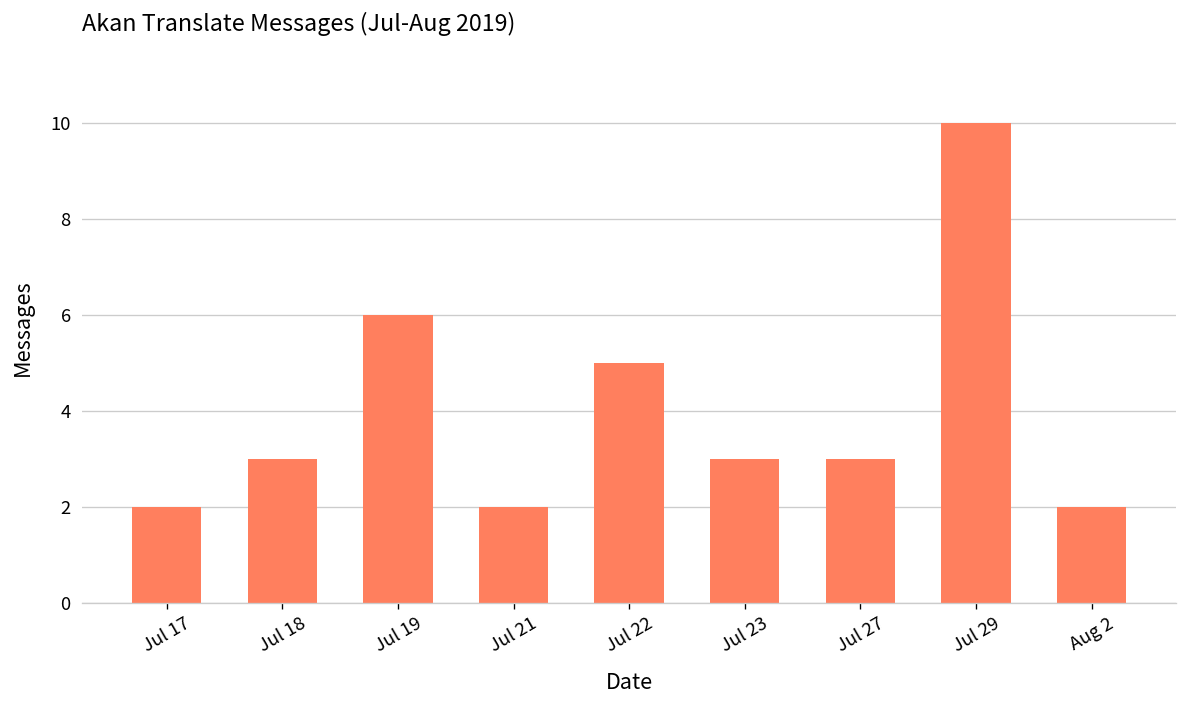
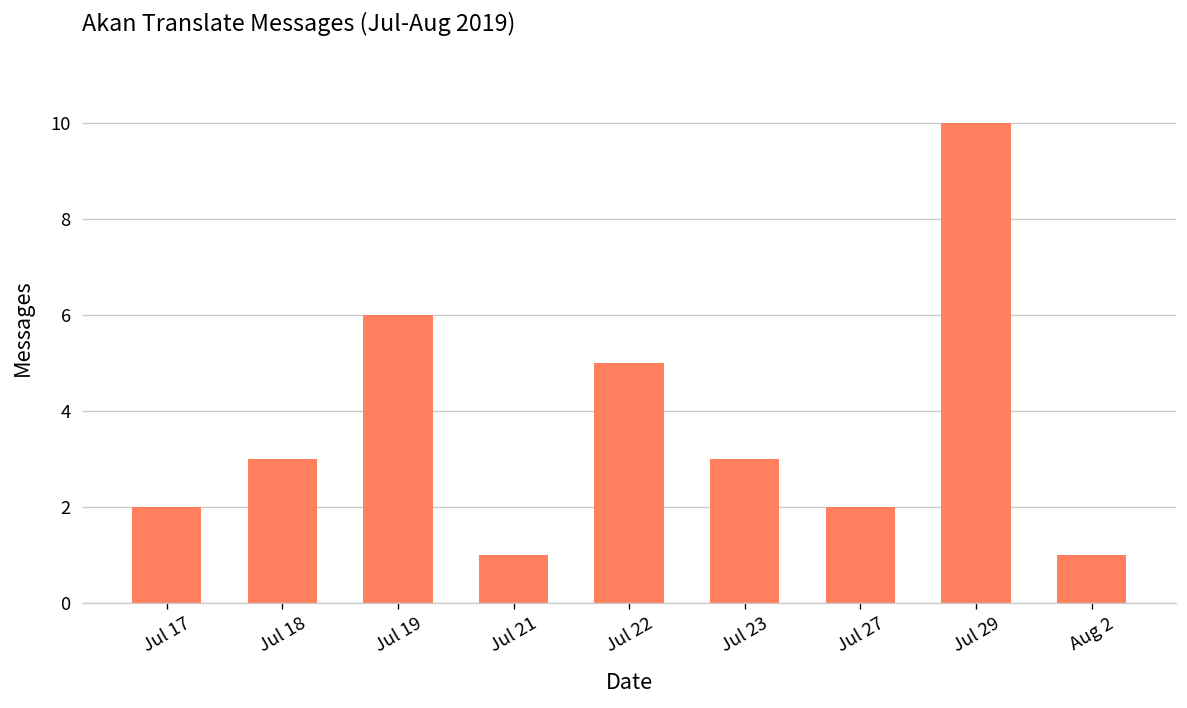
Jul 21: 2 -> 1
Jul 27: 3 -> 2
Aug 2: 2 -> 1
